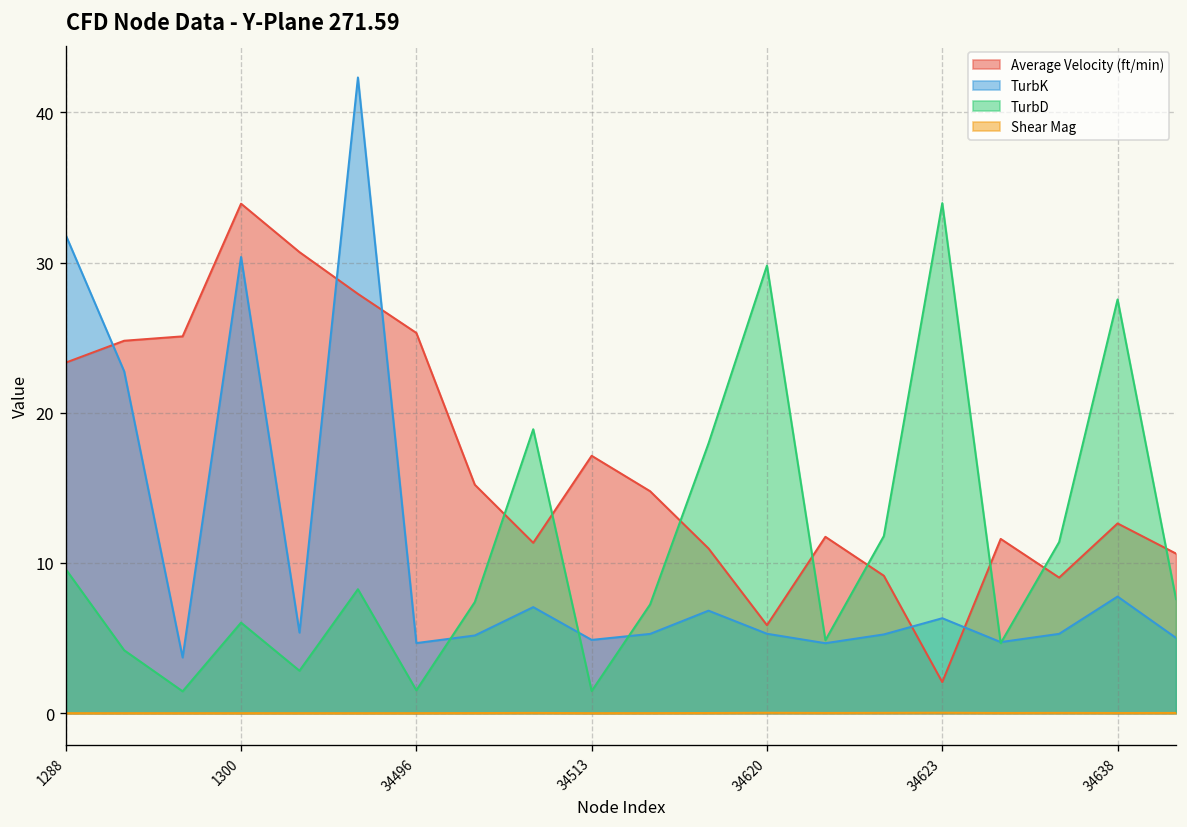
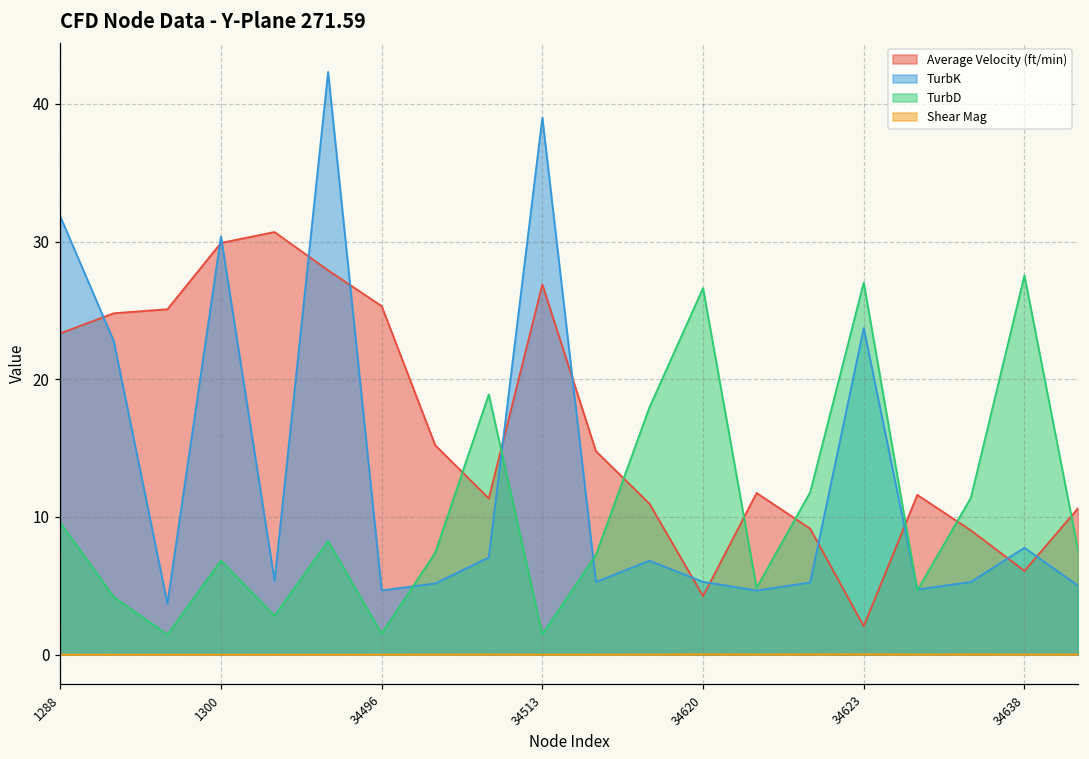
Average Velocity (ft/min), 1300: 33.9 -> 29.9
TurbD, 1300: 6.0 -> 6.8
Average Velocity (ft/min), 34513: 17.1 -> 26.9
TurbK, 34513: 4.9 -> 39.0
Average Velocity (ft/min), 34620: 5.9 -> 4.3
TurbD, 34620: 29.8 -> 26.6
TurbK, 34623: 6.3 -> 23.7
TurbD, 34623: 34.0 -> 27.0
Average Velocity (ft/min), 34638: 12.6 -> 6.1
